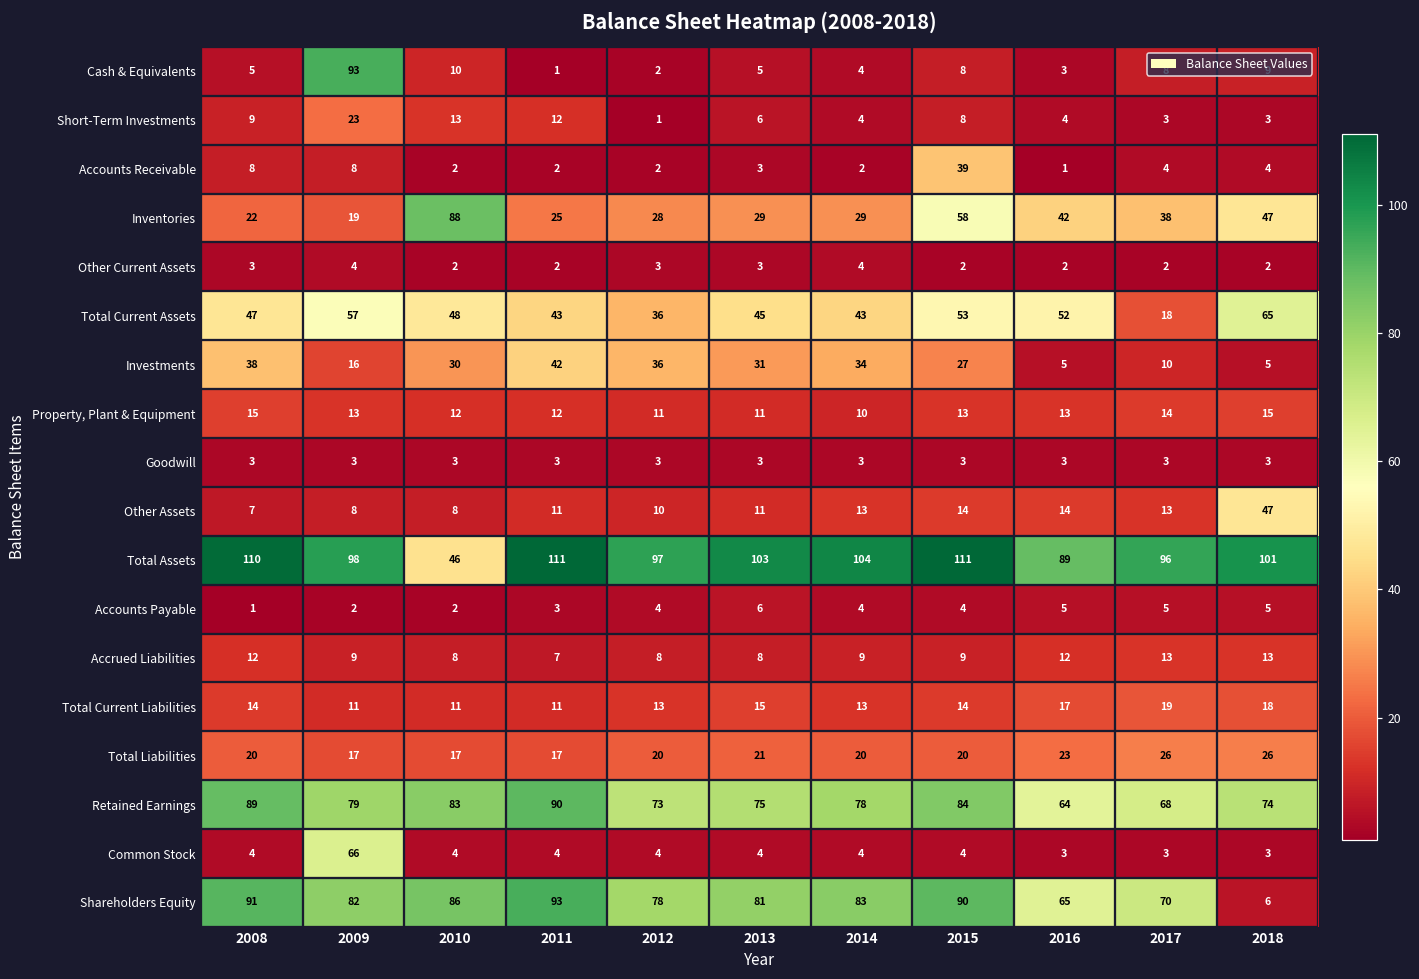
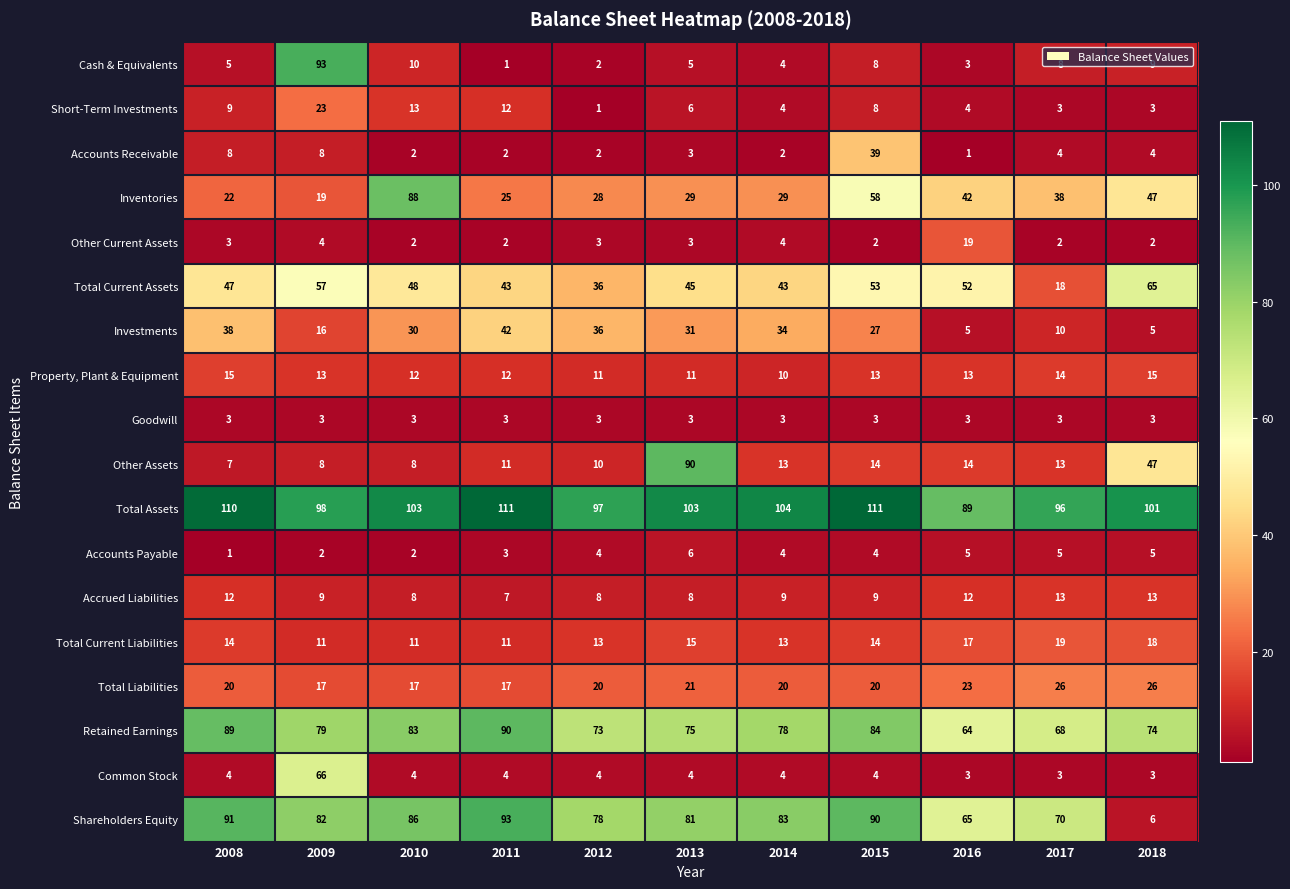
Other Current Assets, 2016: 2 -> 19
Other Assets, 2013: 11 -> 90
Total Assets, 2010: 46 -> 103
